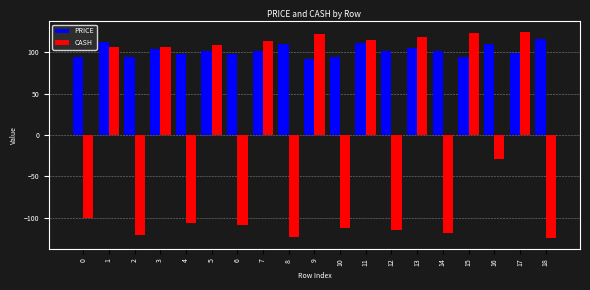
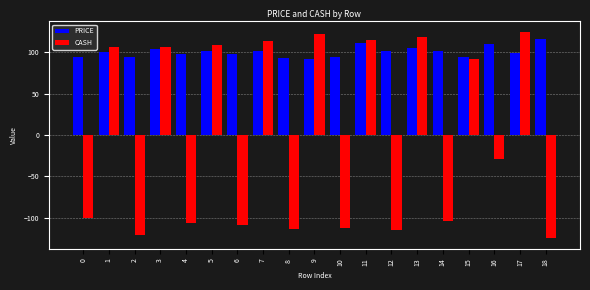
PRICE, 1: 110 -> 100
PRICE, 8: 110 -> 90
CASH, 8: -120 -> -110
CASH, 14: -120 -> -100
CASH, 15: 120 -> 90
